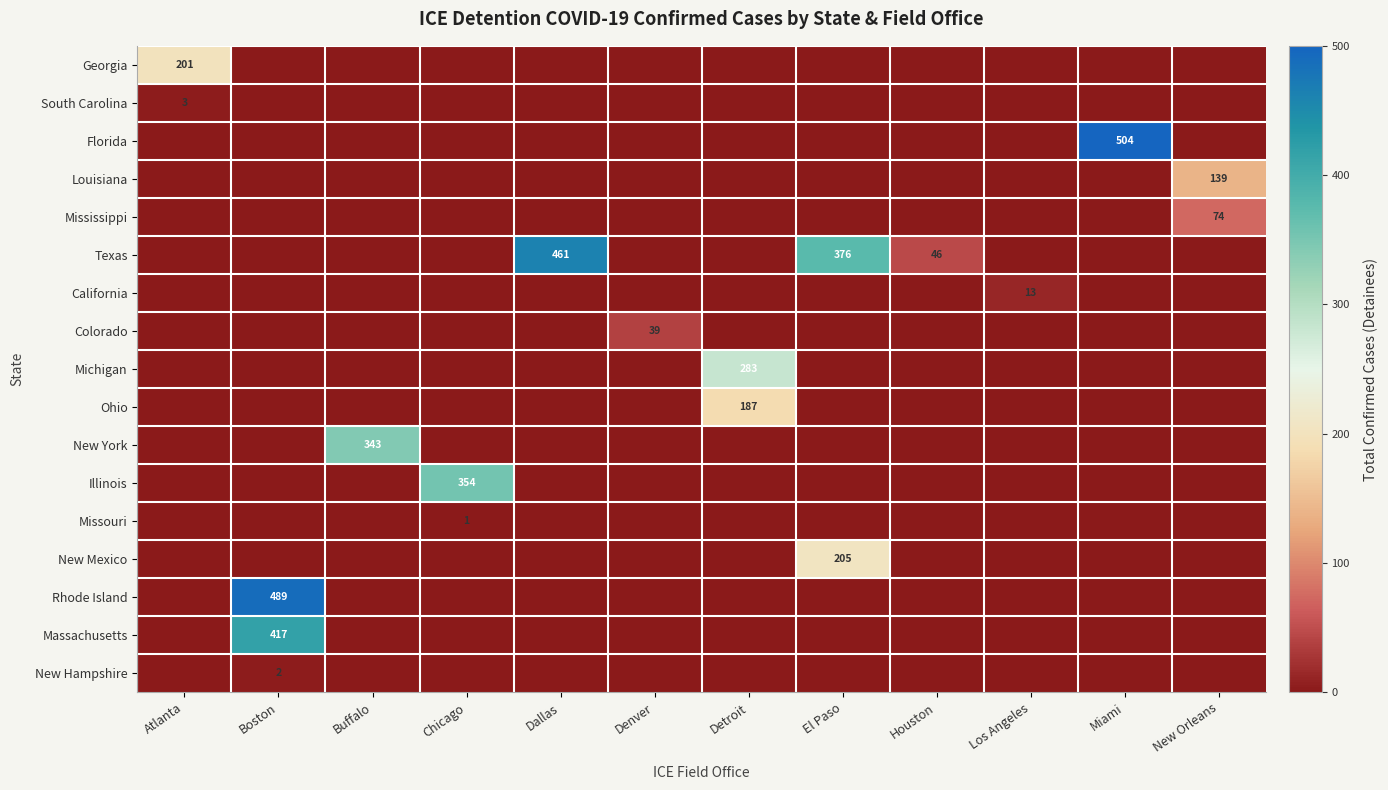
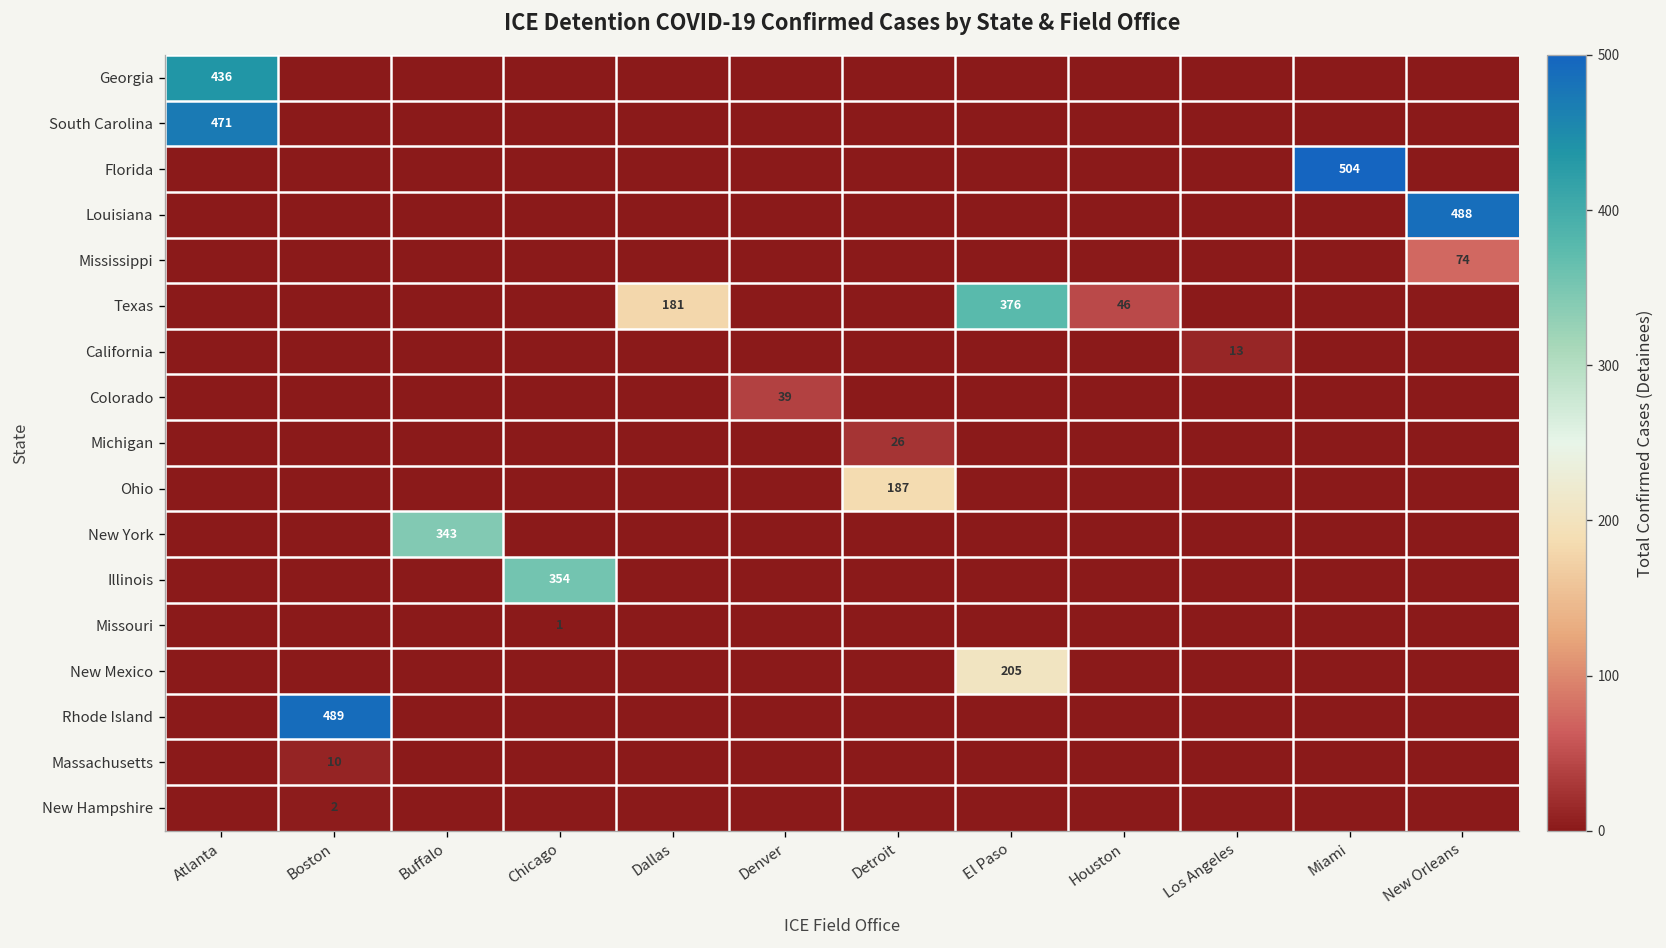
Georgia, Atlanta: 201 -> 436
South Carolina, Atlanta: 3 -> 471
Louisiana, New Orleans: 139 -> 488
Texas, Dallas: 461 -> 181
Michigan, Detroit: 283 -> 26
Massachusetts, Boston: 417 -> 10
